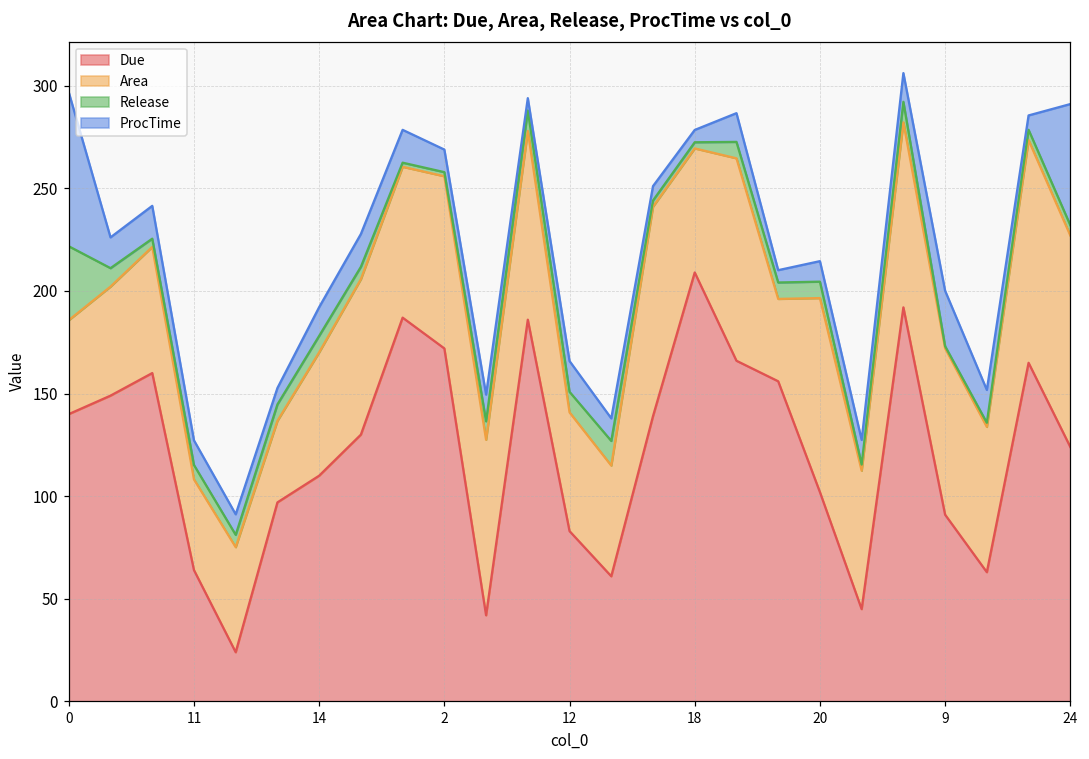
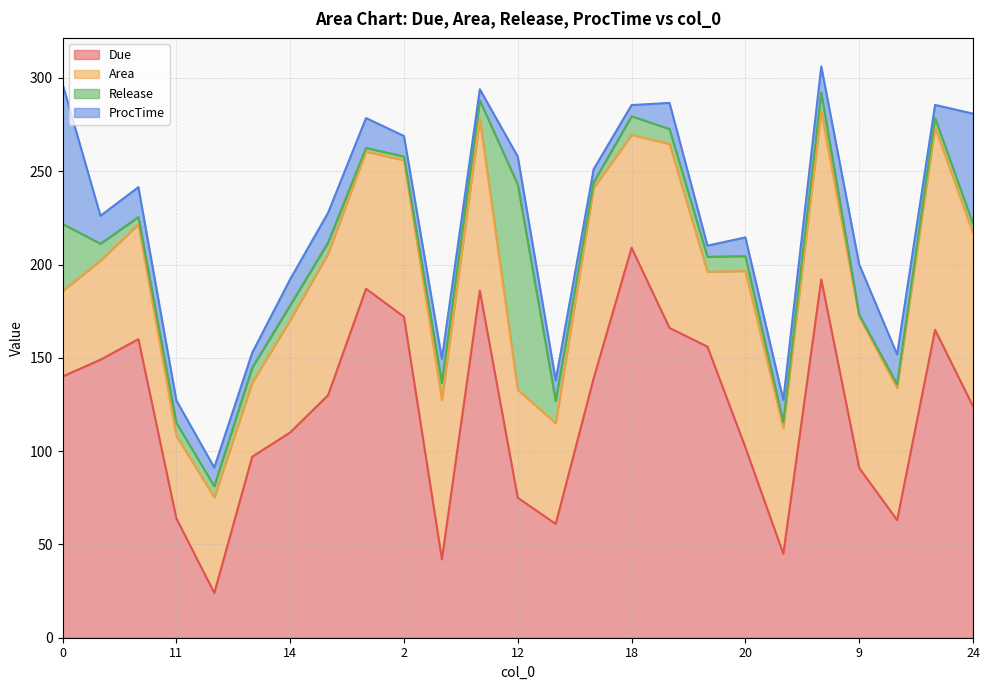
Due, 12: 83 -> 75
Release, 12: 10 -> 110
Release, 18: 3 -> 10
Area, 24: 103 -> 93
